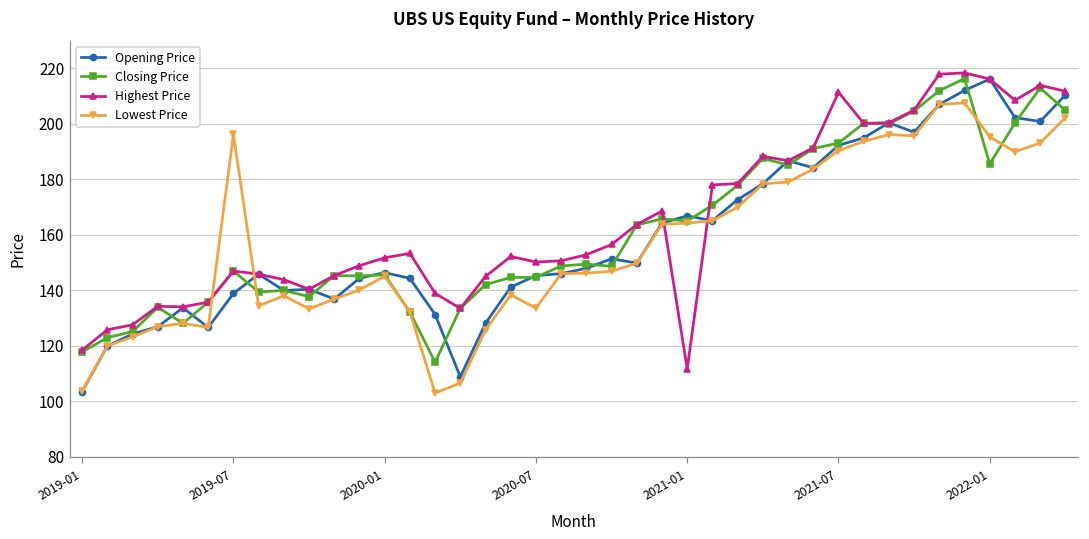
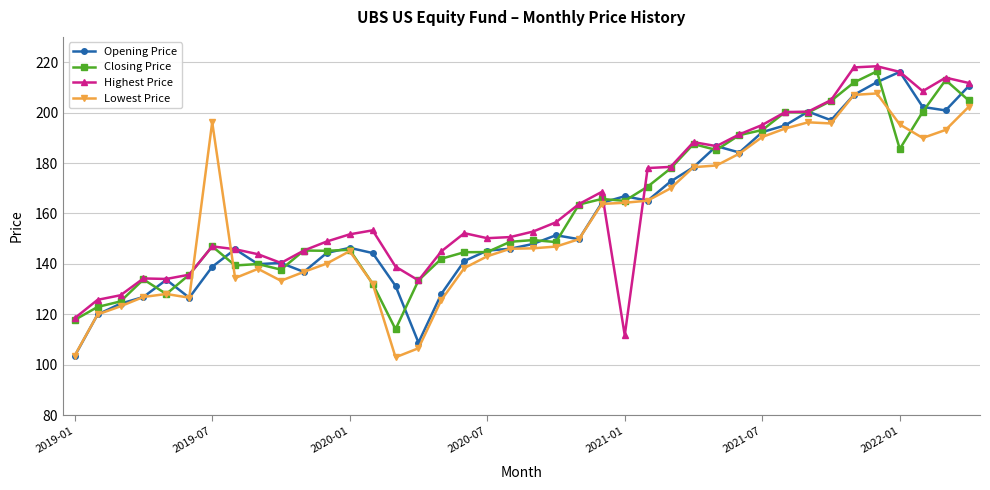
Lowest Price, 2020-07: 134 -> 143
Highest Price, 2021-07: 211 -> 195
